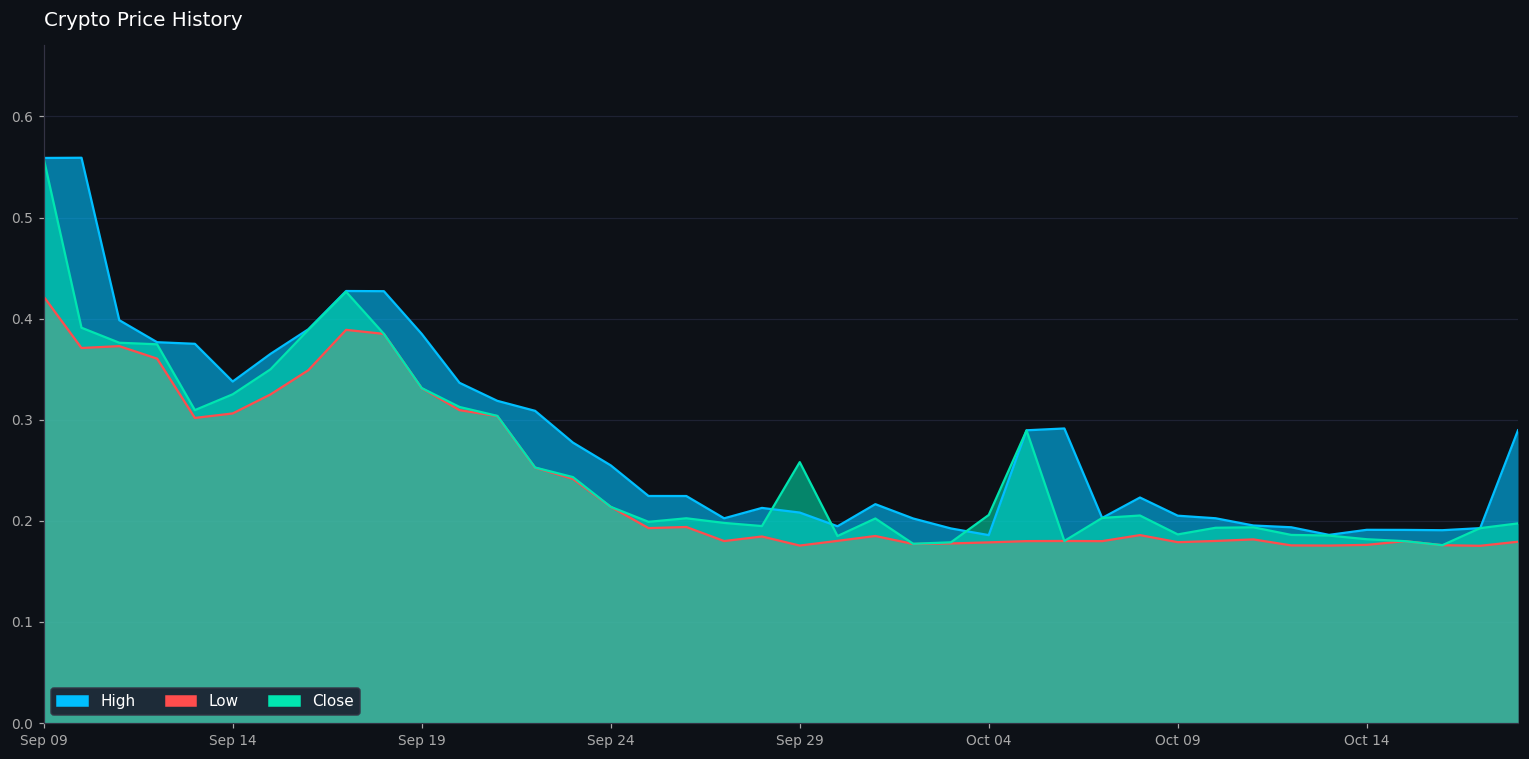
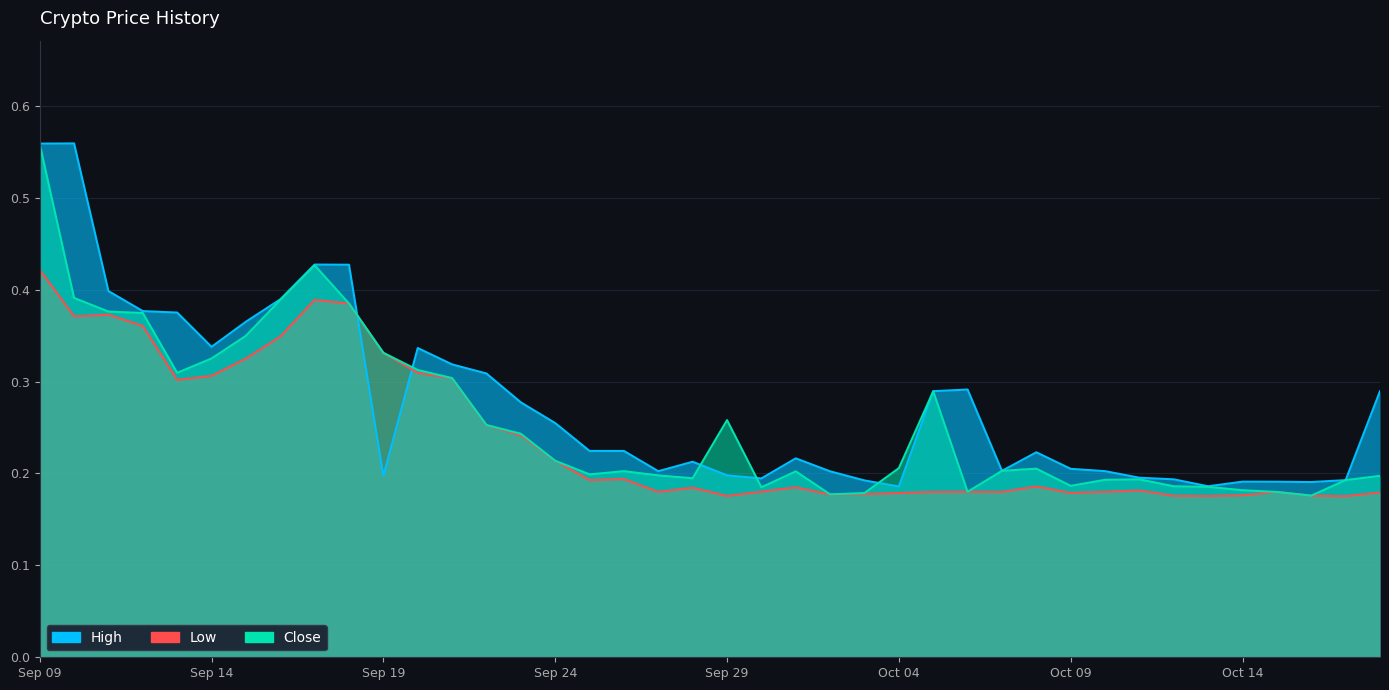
High, Sep 19: 0.38 -> 0.20
High, Sep 29: 0.21 -> 0.20
